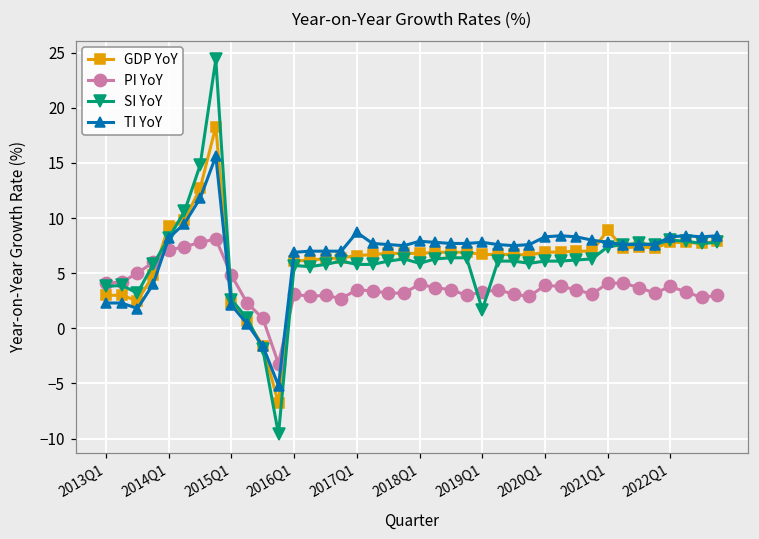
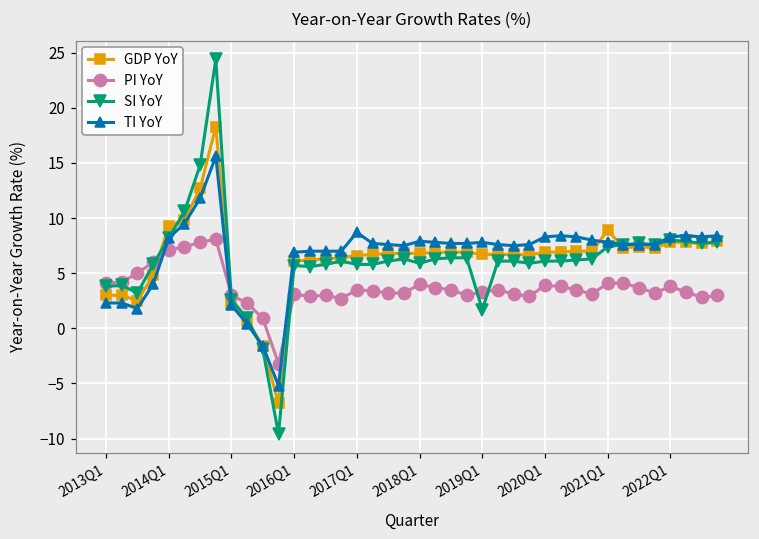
PI YoY, 2015Q1: 4.8 -> 3.0
